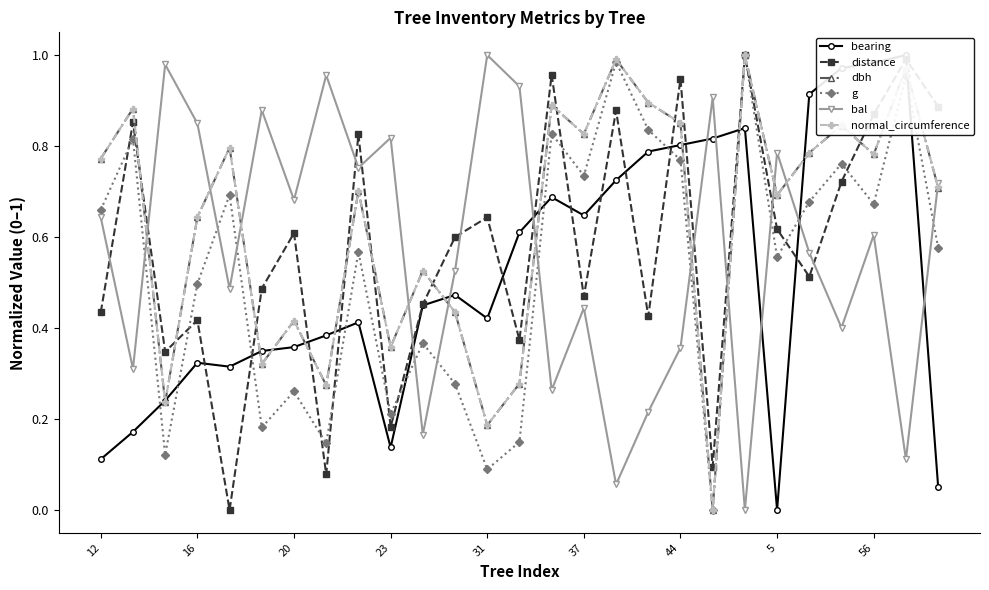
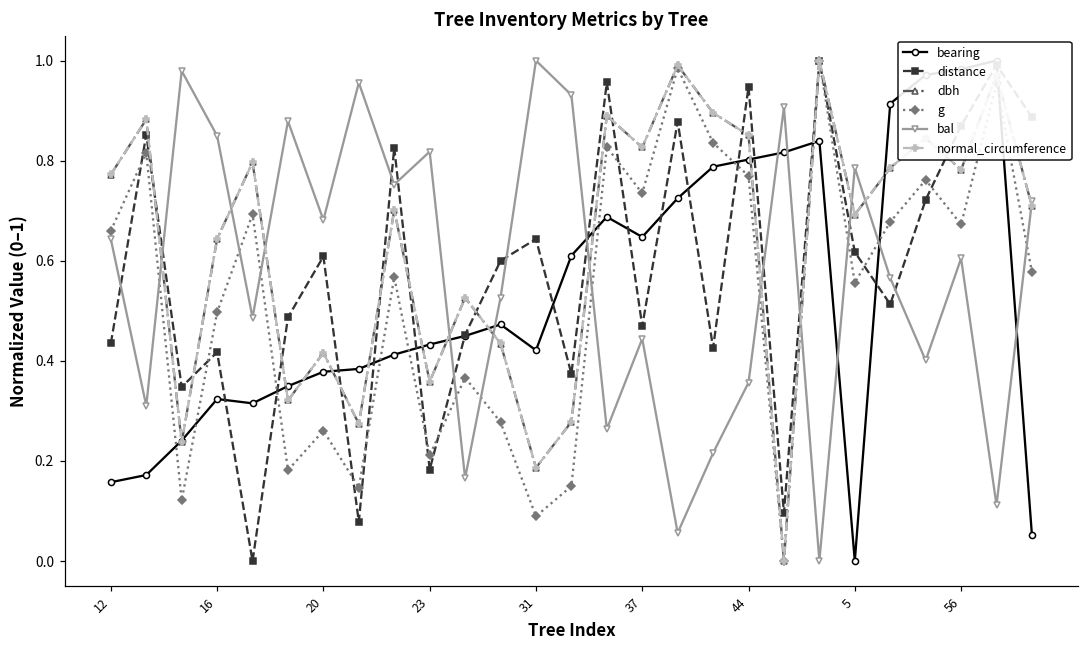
bearing, 12: 0.11 -> 0.16
bearing, 20: 0.36 -> 0.38
bearing, 23: 0.14 -> 0.43
